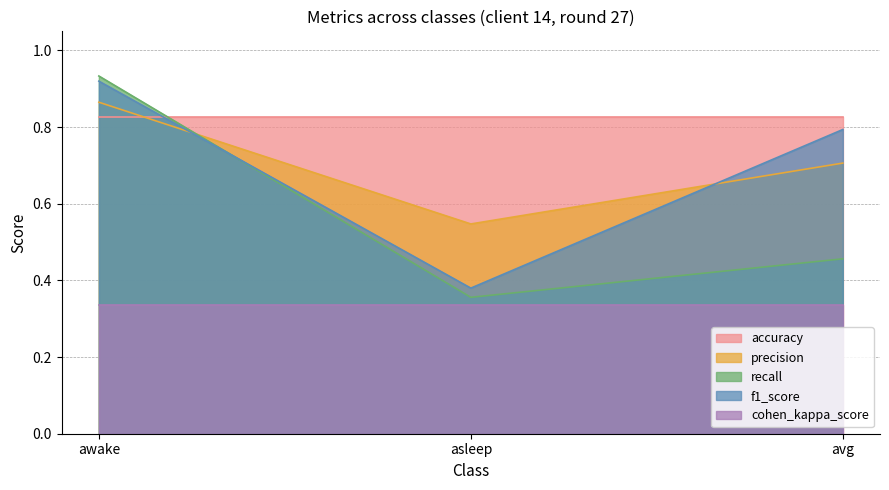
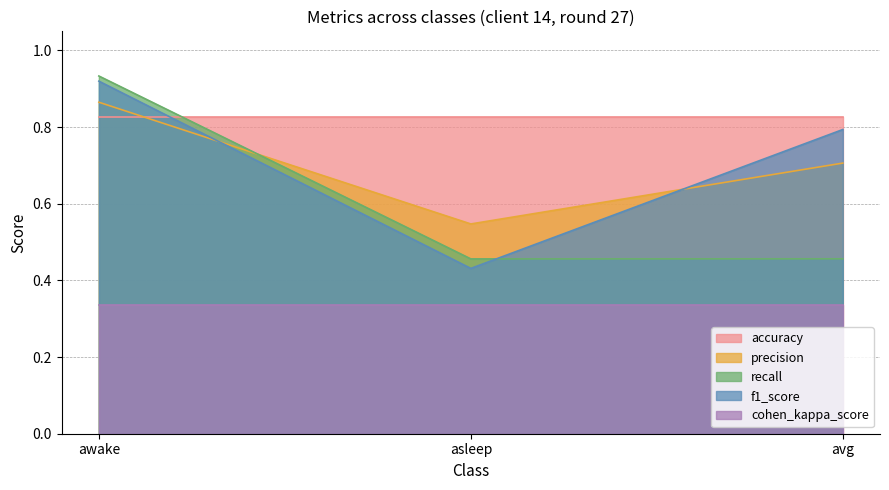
recall, asleep: 0.36 -> 0.46
f1_score, asleep: 0.38 -> 0.43
